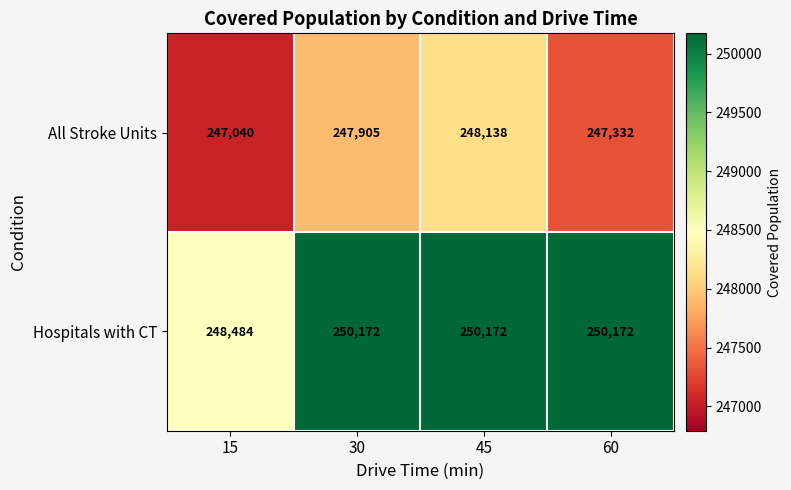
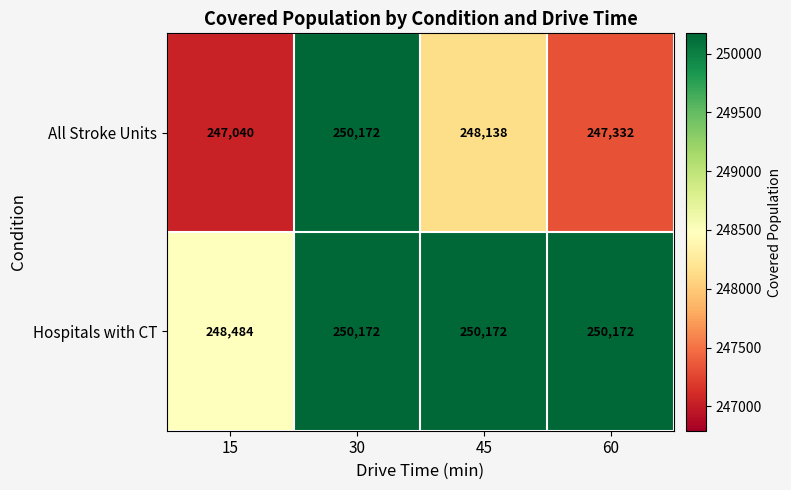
All Stroke Units, 30: 247,905 -> 250,172
